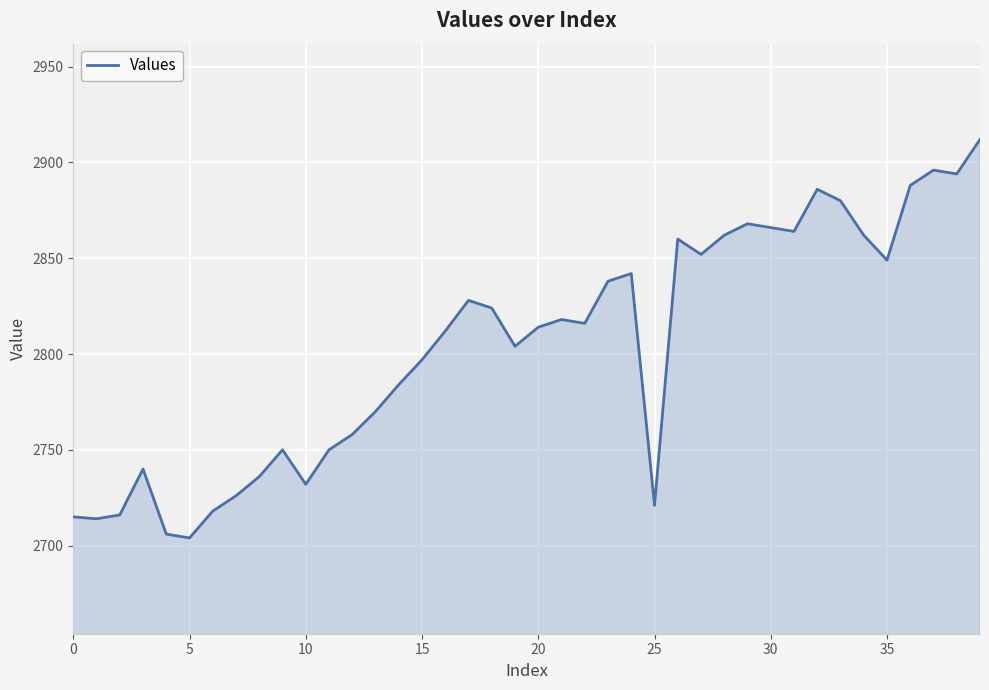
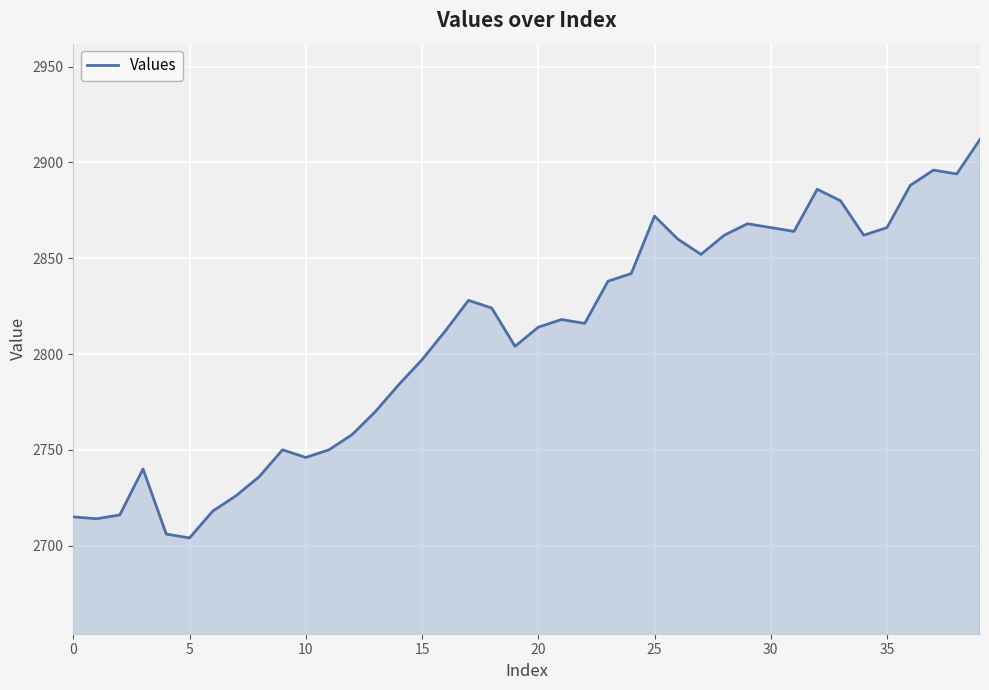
10: 2732 -> 2746
25: 2721 -> 2872
35: 2849 -> 2866
